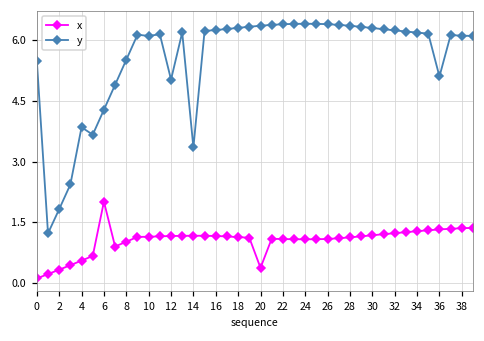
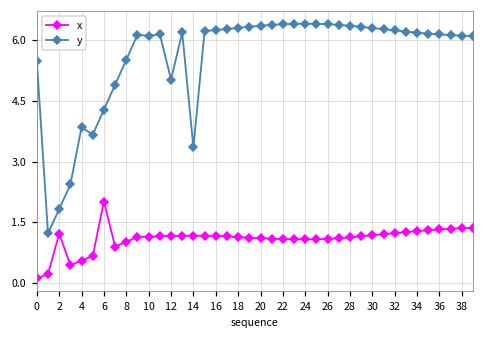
x, 2: 0.3 -> 1.2
x, 20: 0.4 -> 1.1
y, 36: 5.1 -> 6.1
